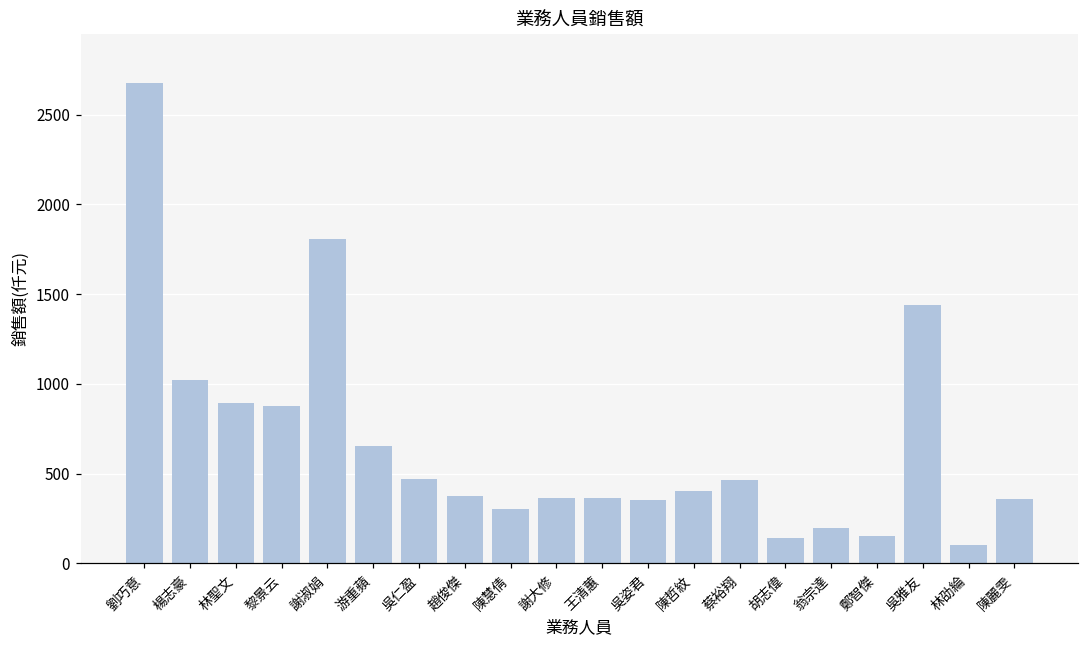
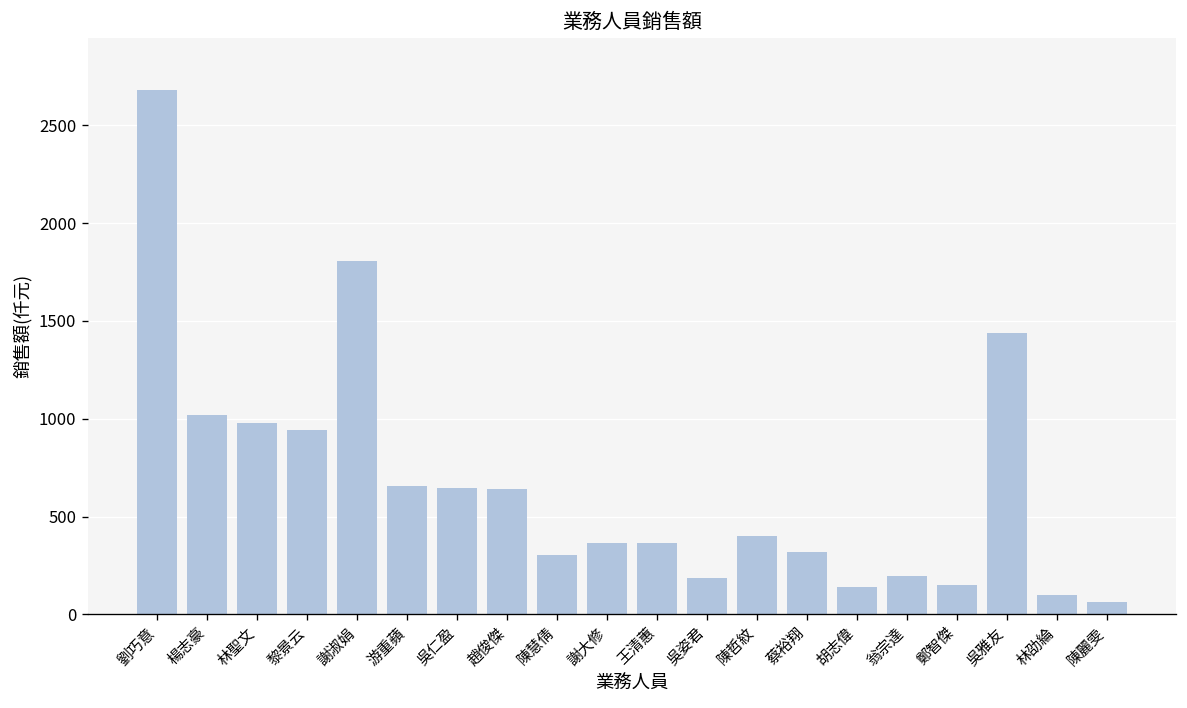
林聖文: 900 -> 980
黎景云: 880 -> 940
吳仁盈: 470 -> 650
趙俊傑: 370 -> 640
吳姿君: 350 -> 190
蔡裕翔: 470 -> 320
陳麗雯: 360 -> 60
